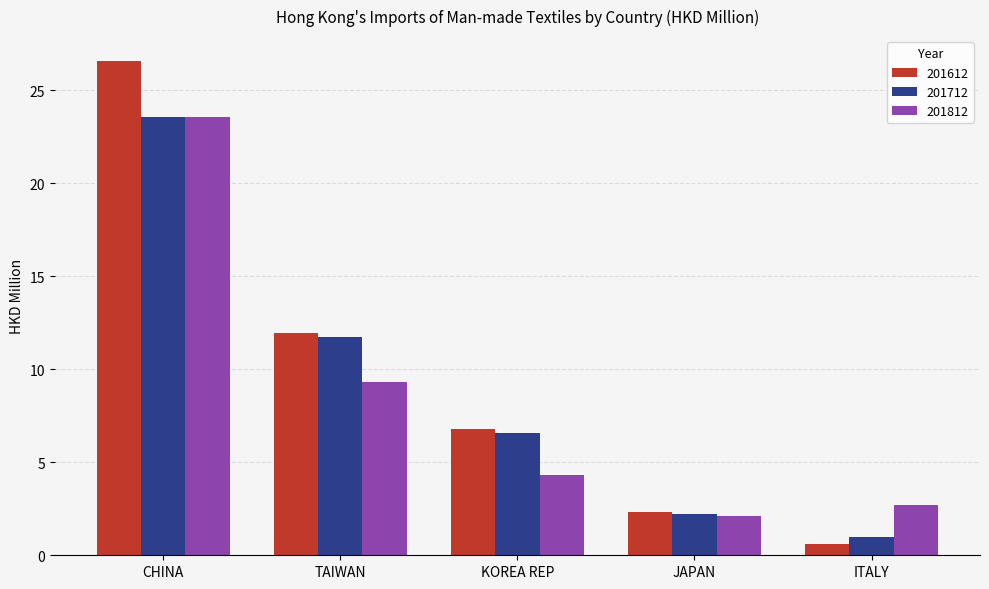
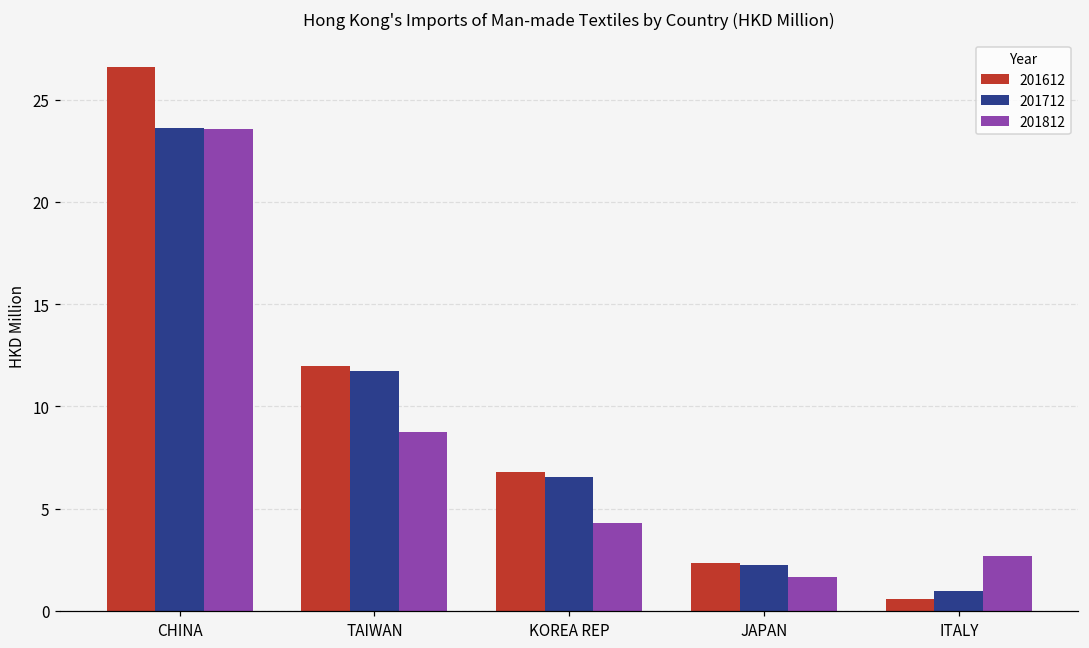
201812, TAIWAN: 9.3 -> 8.7
201812, JAPAN: 2.1 -> 1.7
